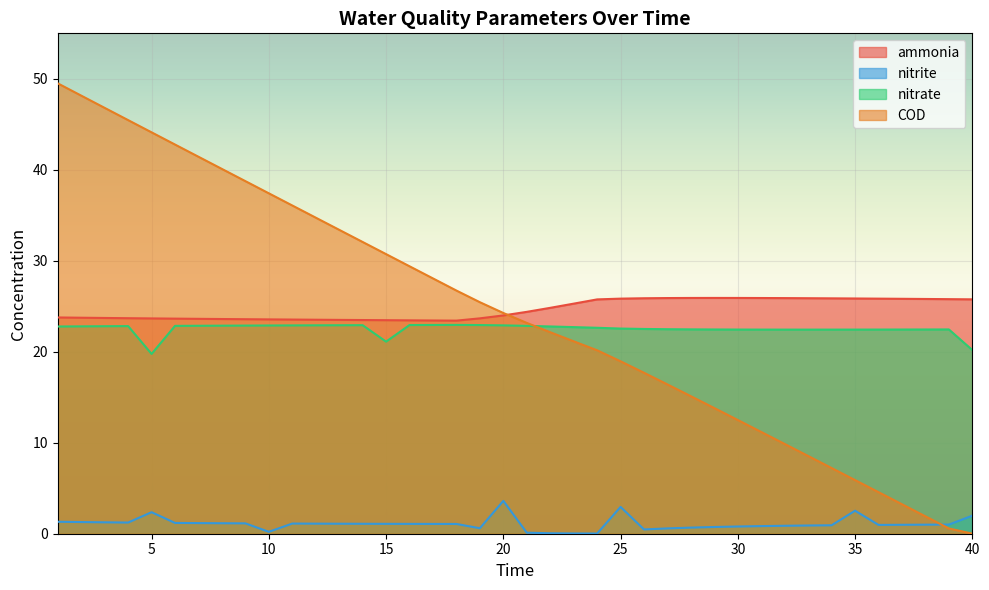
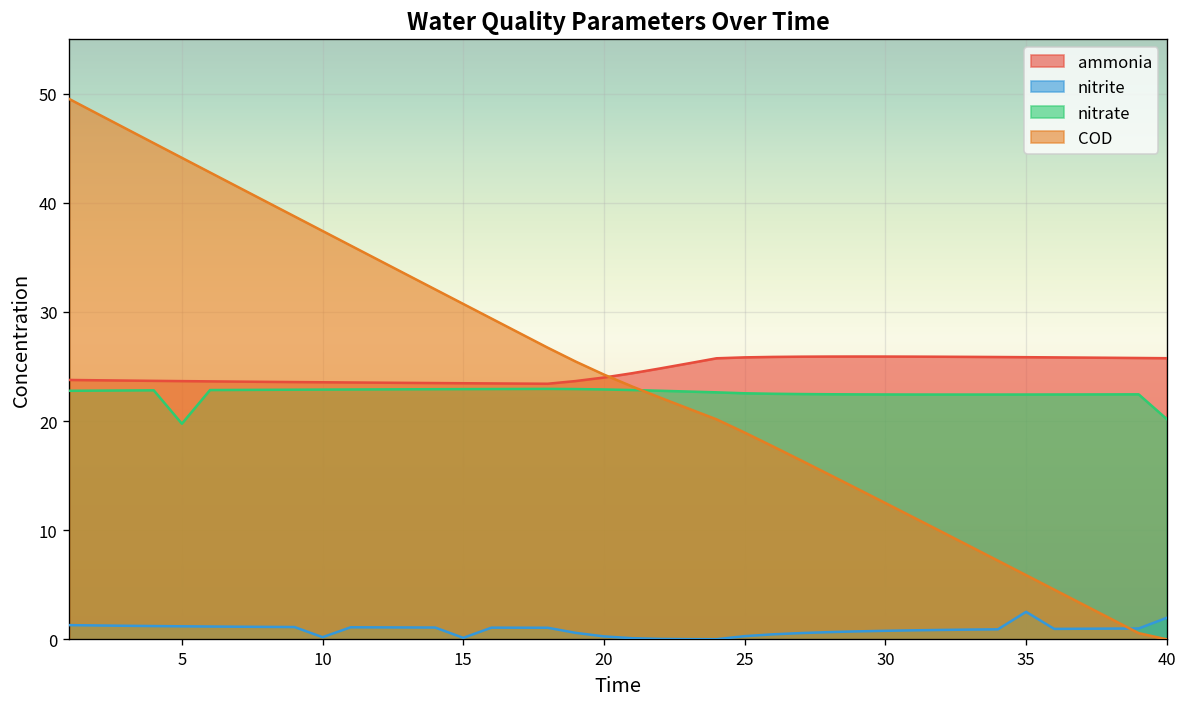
nitrite, 5: 2 -> 1
nitrite, 15: 1 -> 0
nitrate, 15: 21 -> 23
nitrite, 20: 4 -> 0
nitrite, 25: 3 -> 0
